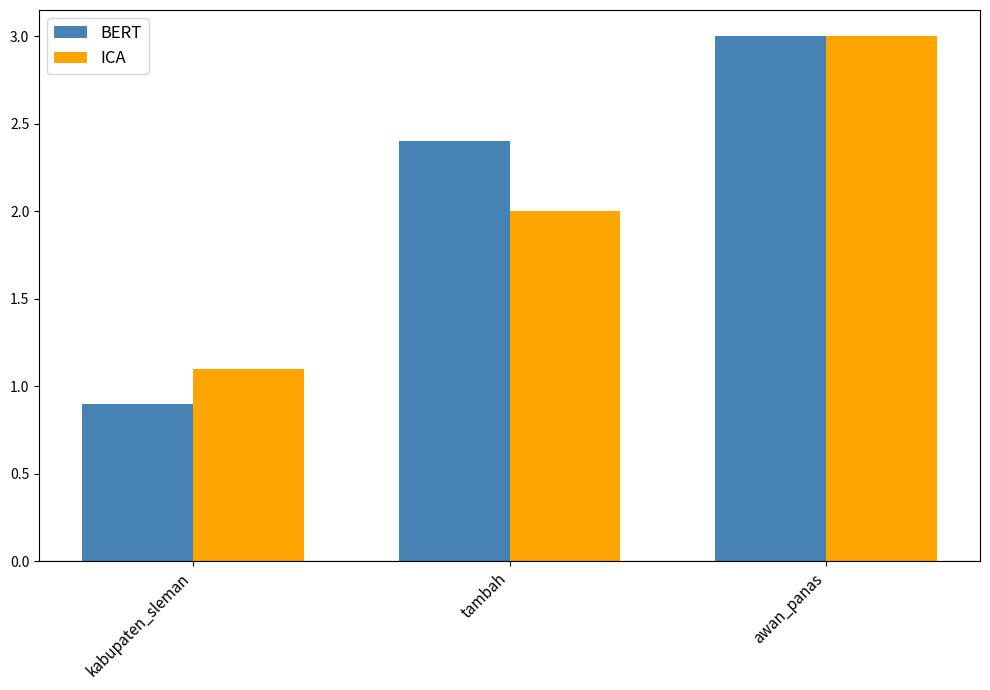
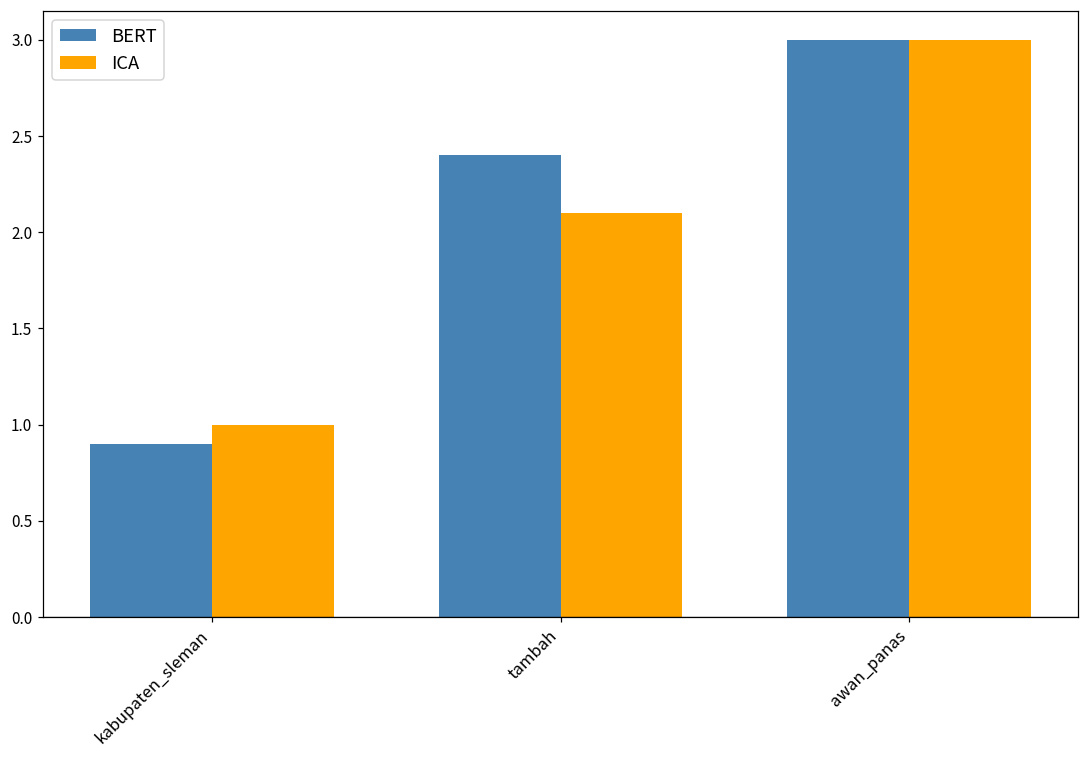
ICA, kabupaten_sleman: 1.1 -> 1.0
ICA, tambah: 2.0 -> 2.1
